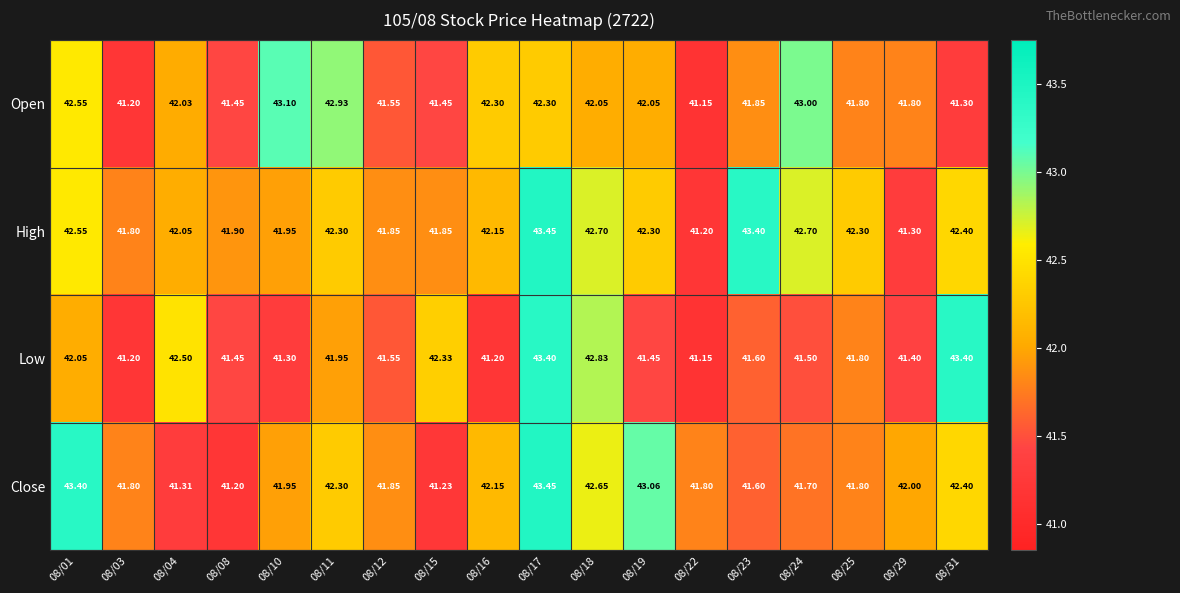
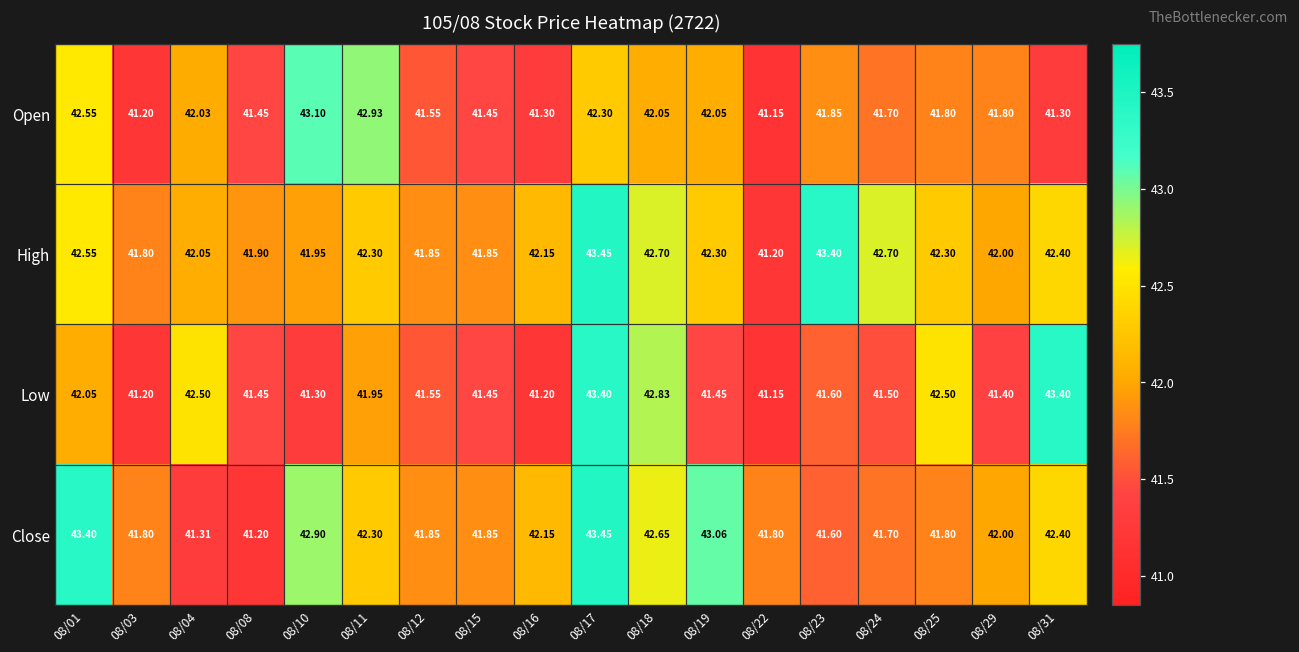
Open, 08/16: 42.30 -> 41.30
Open, 08/24: 43.00 -> 41.70
High, 08/29: 41.30 -> 42.00
Low, 08/15: 42.33 -> 41.45
Low, 08/25: 41.80 -> 42.50
Close, 08/10: 41.95 -> 42.90
Close, 08/15: 41.23 -> 41.85
